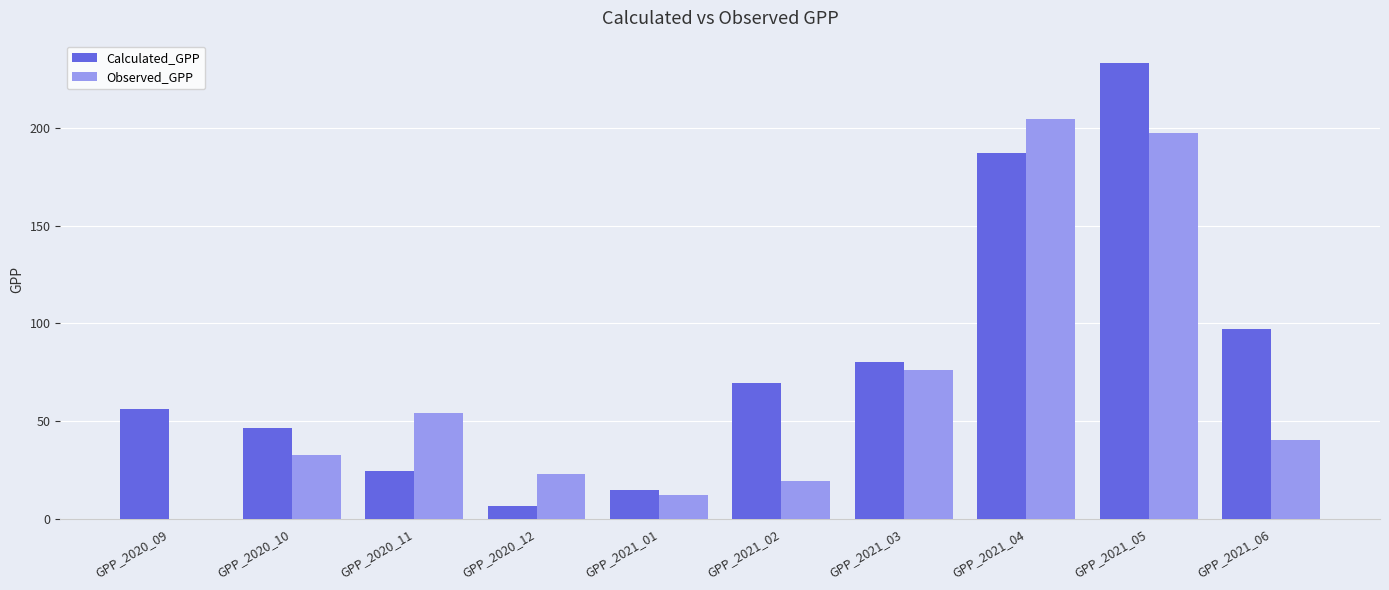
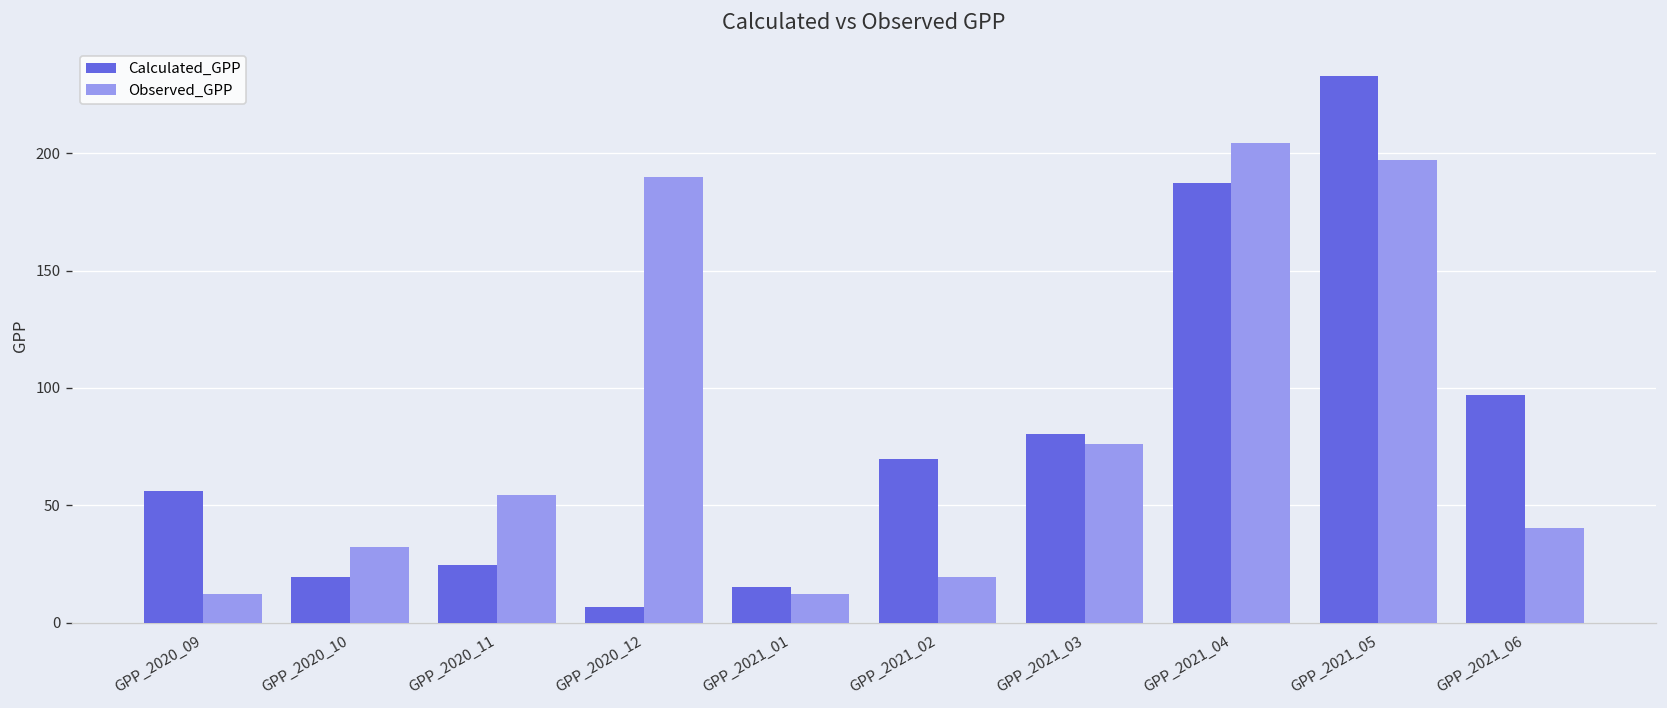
Observed_GPP, GPP_2020_09: 0 -> 12
Calculated_GPP, GPP_2020_10: 46 -> 19
Observed_GPP, GPP_2020_12: 23 -> 190
